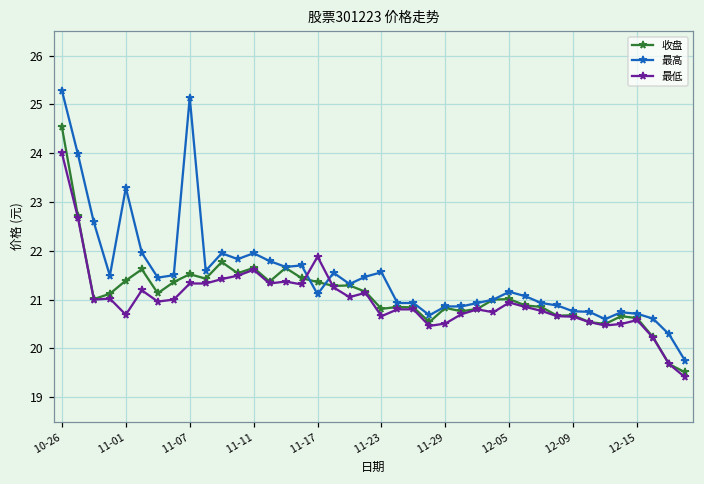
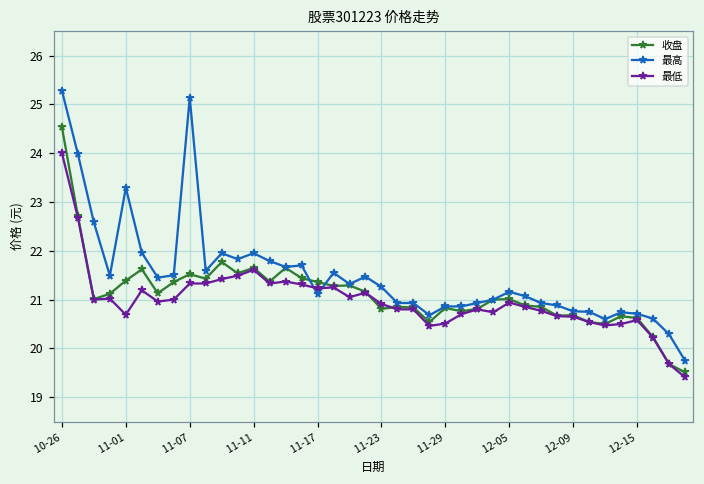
最低, 11-17: 21.9 -> 21.2
最高, 11-23: 21.6 -> 21.3
最低, 11-23: 20.7 -> 20.9
